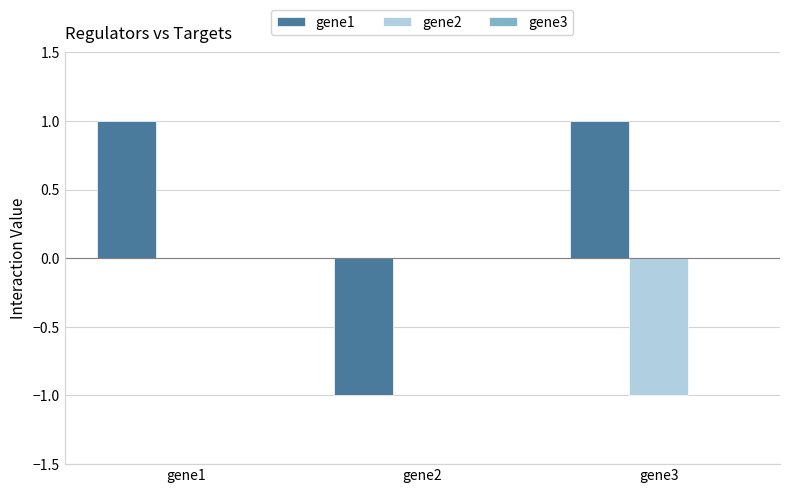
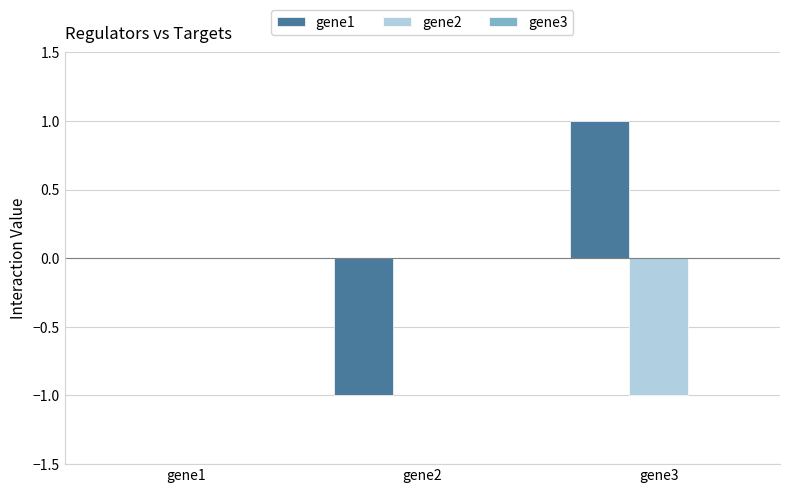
gene1, gene1: 1 -> 0
